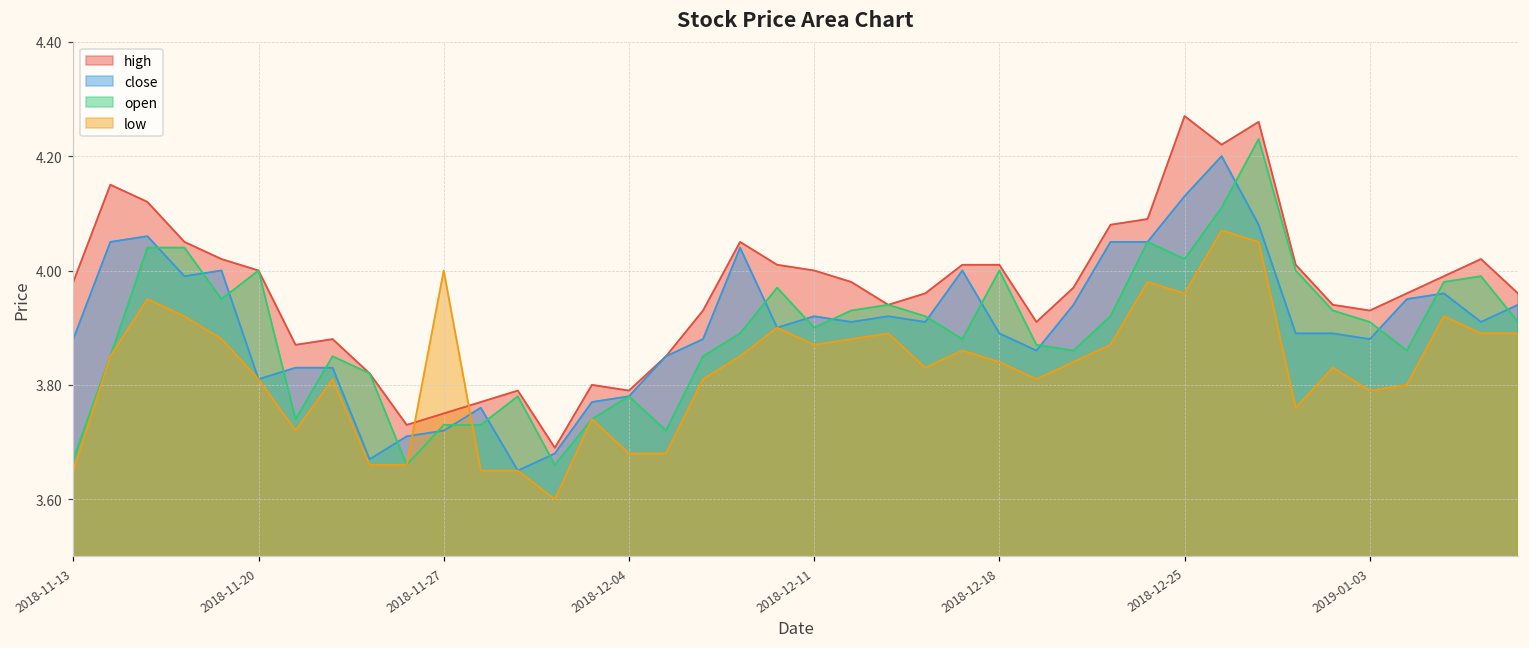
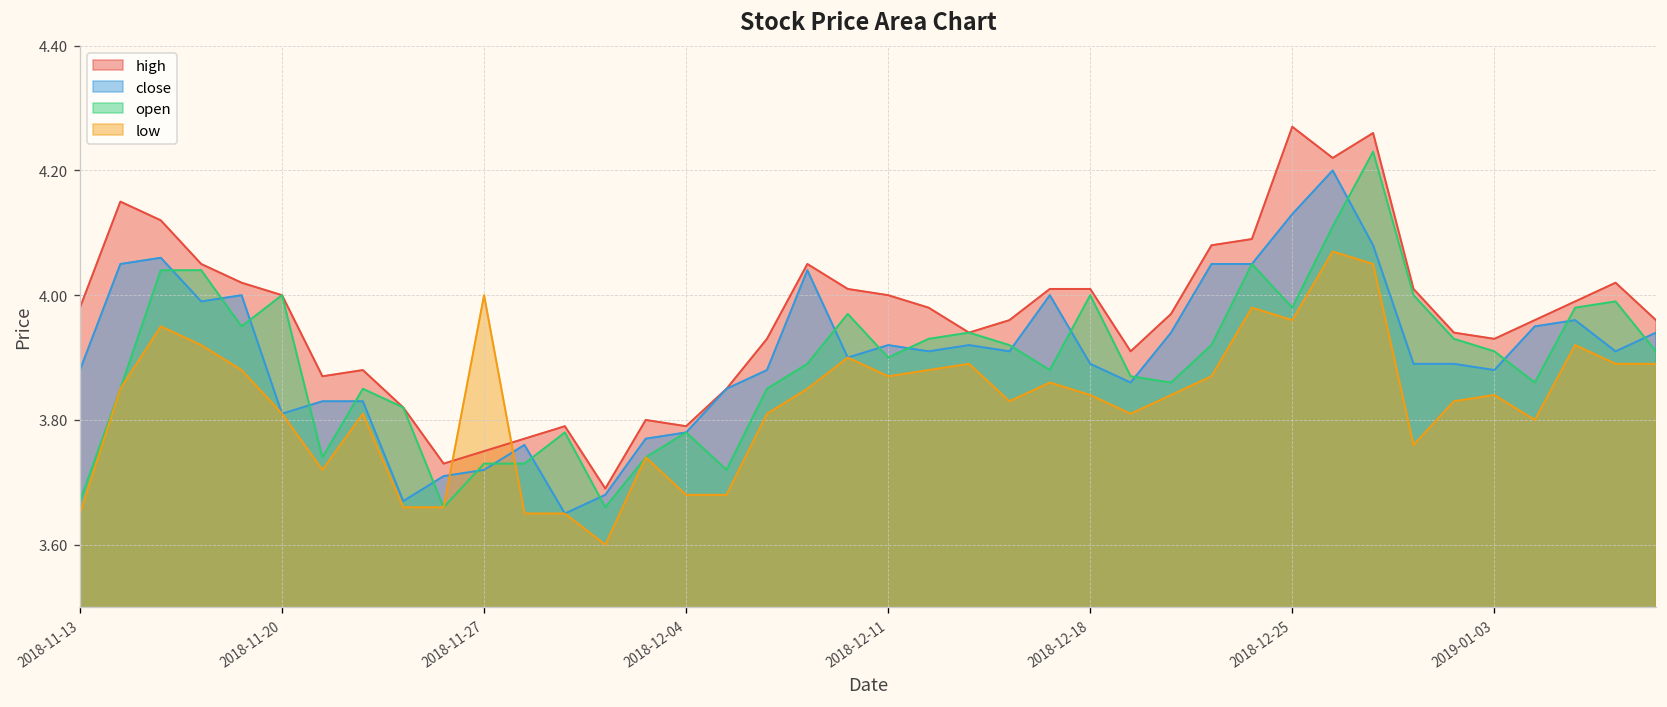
open, 2018-12-25: 4.02 -> 3.98
low, 2019-01-03: 3.79 -> 3.84
